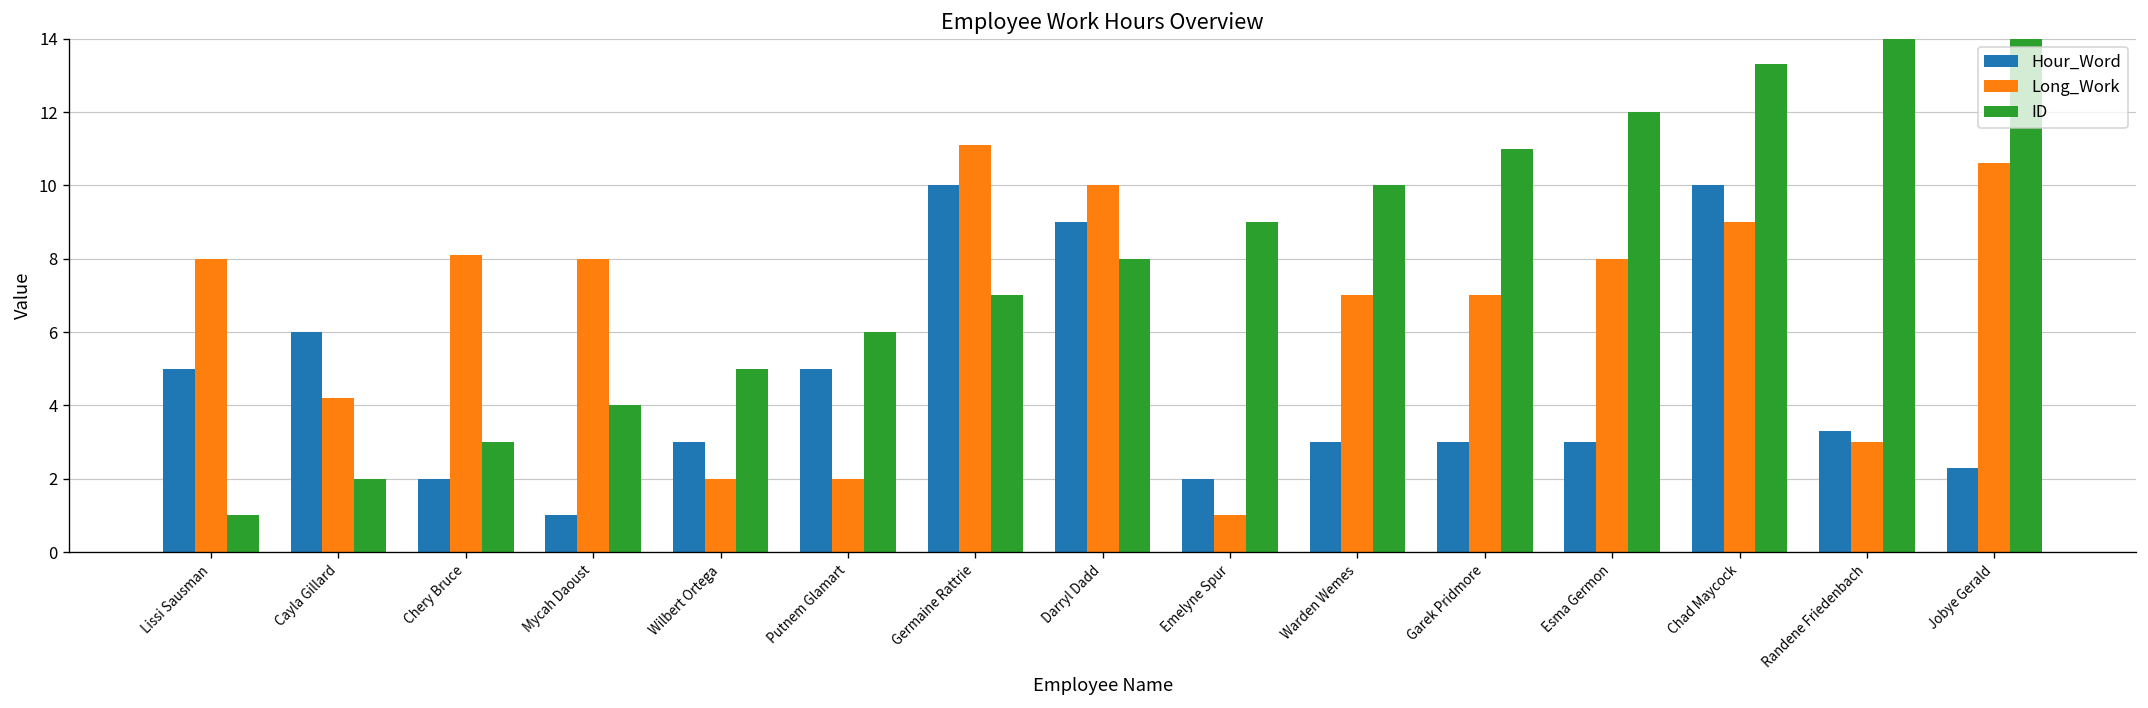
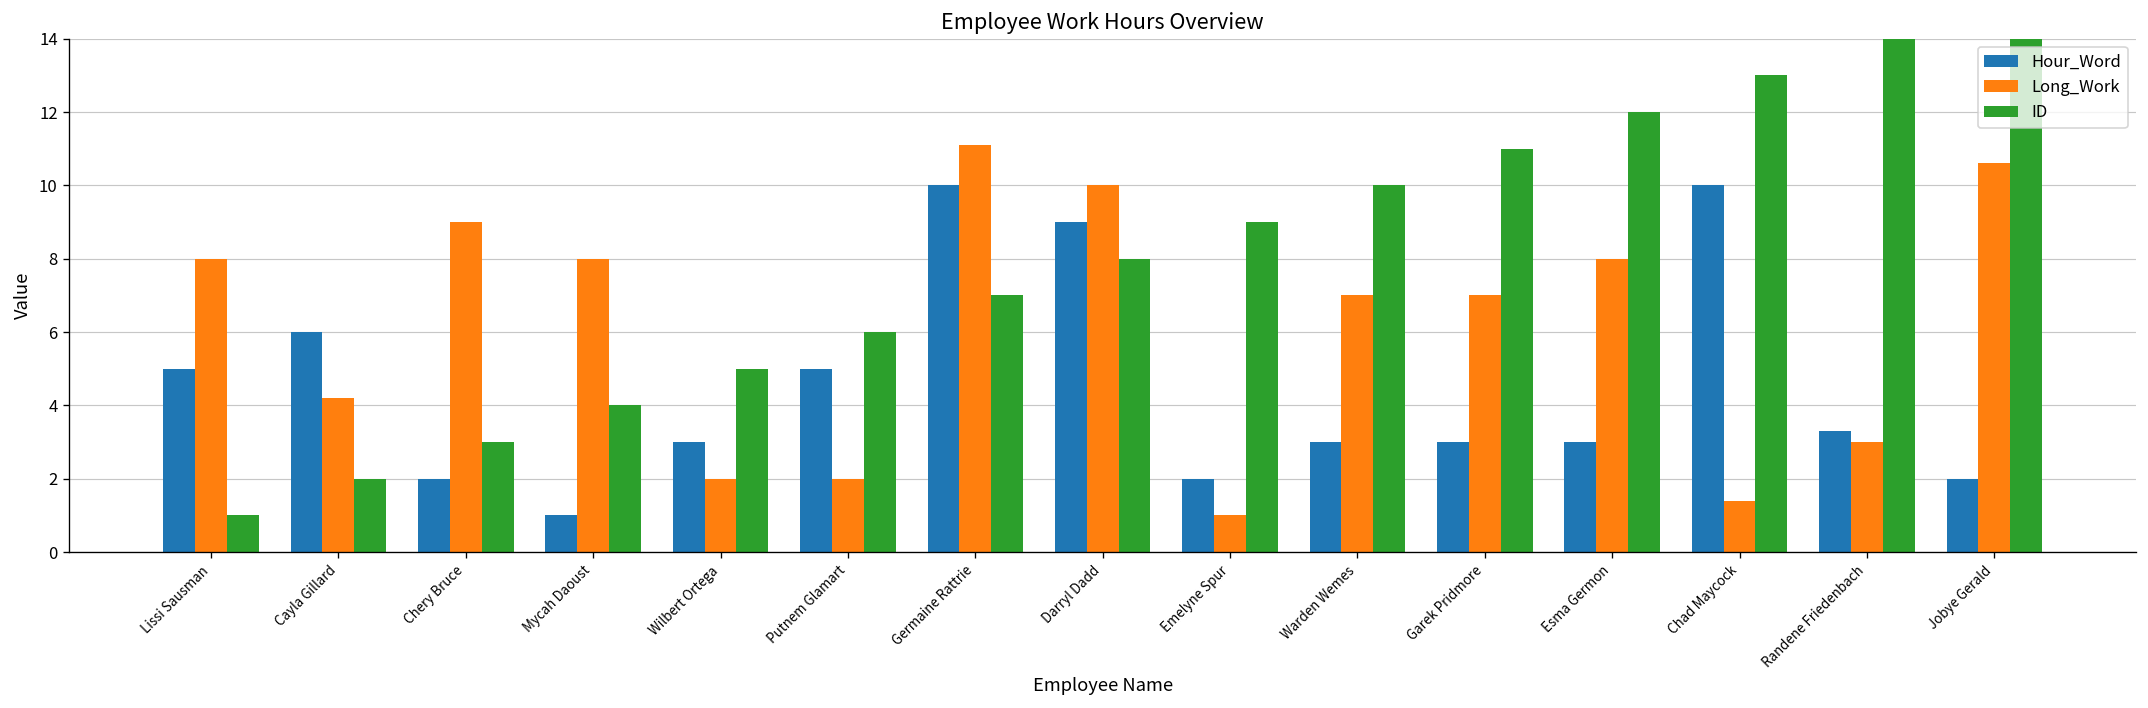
Long_Work, Chery Bruce: 8.1 -> 9.0
Long_Work, Chad Maycock: 9.0 -> 1.4
ID, Chad Maycock: 13.3 -> 13.0
Hour_Word, Jobye Gerald: 2.3 -> 2.0
